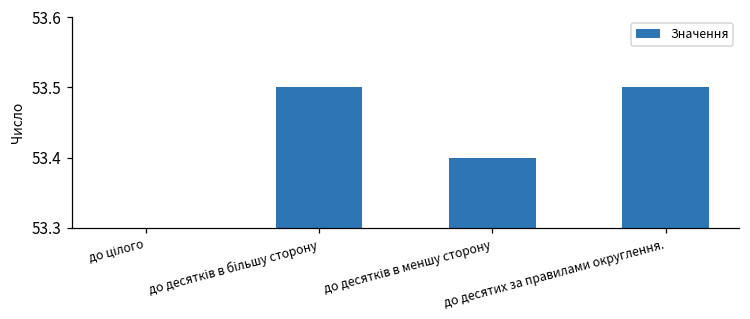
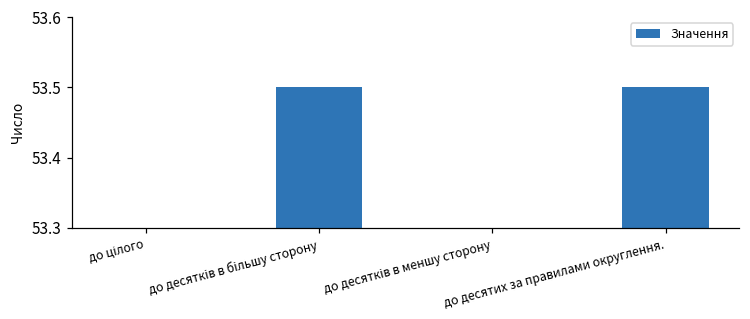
до десятків в меншу сторону: 53.4 -> 53.3
